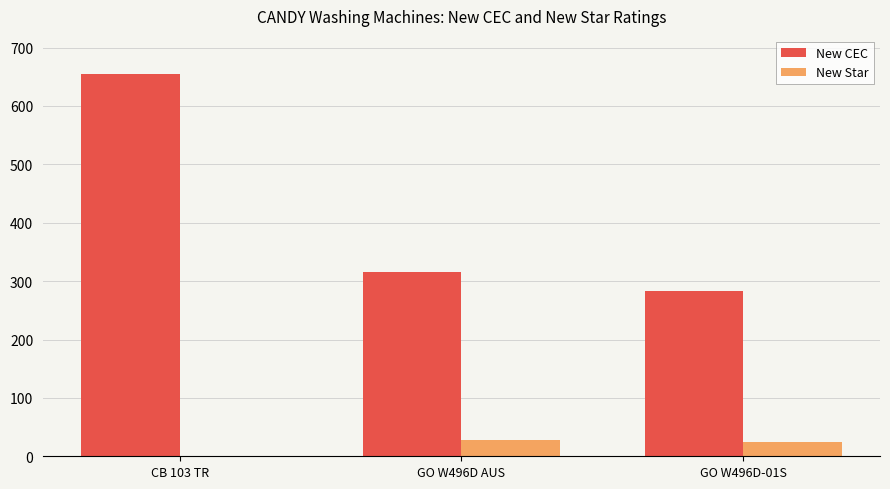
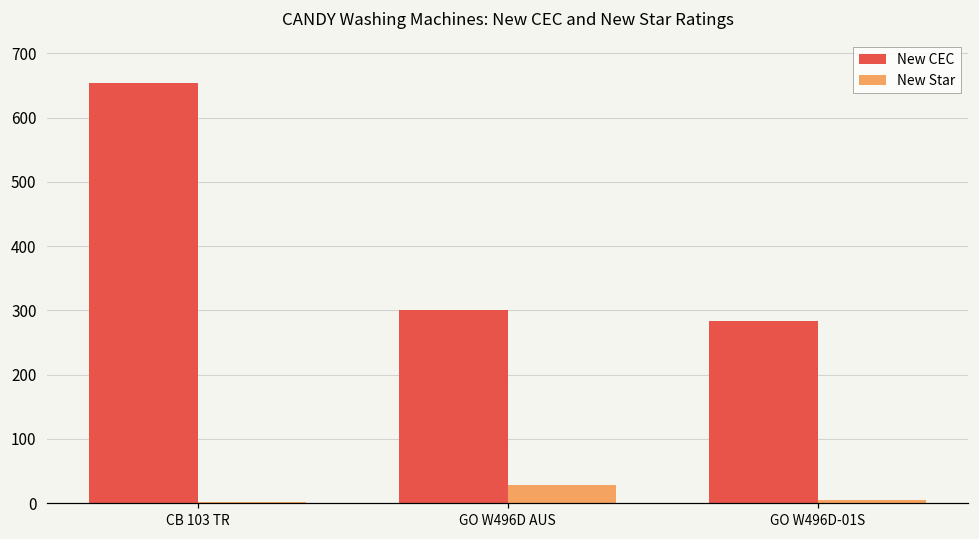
New CEC, GO W496D AUS: 320 -> 300
New Star, GO W496D-01S: 30 -> 0
